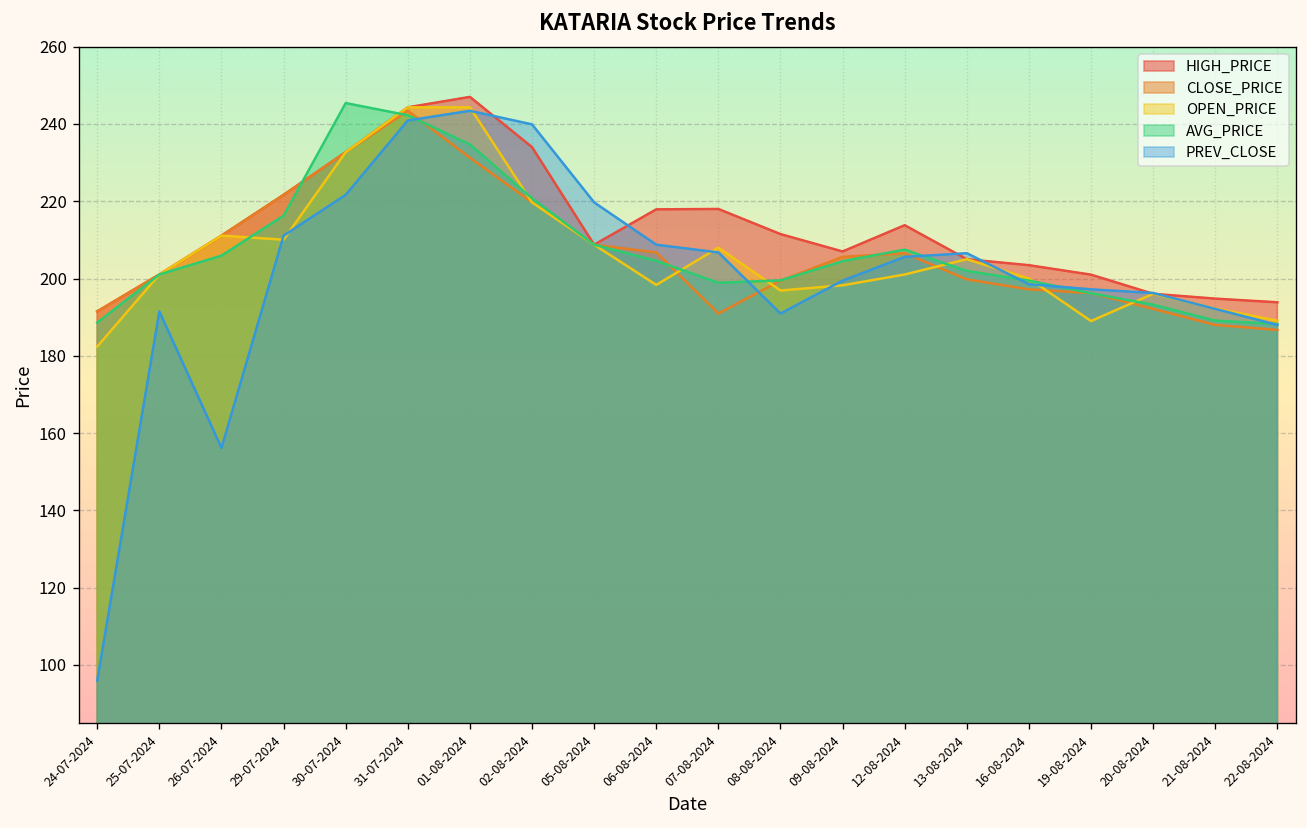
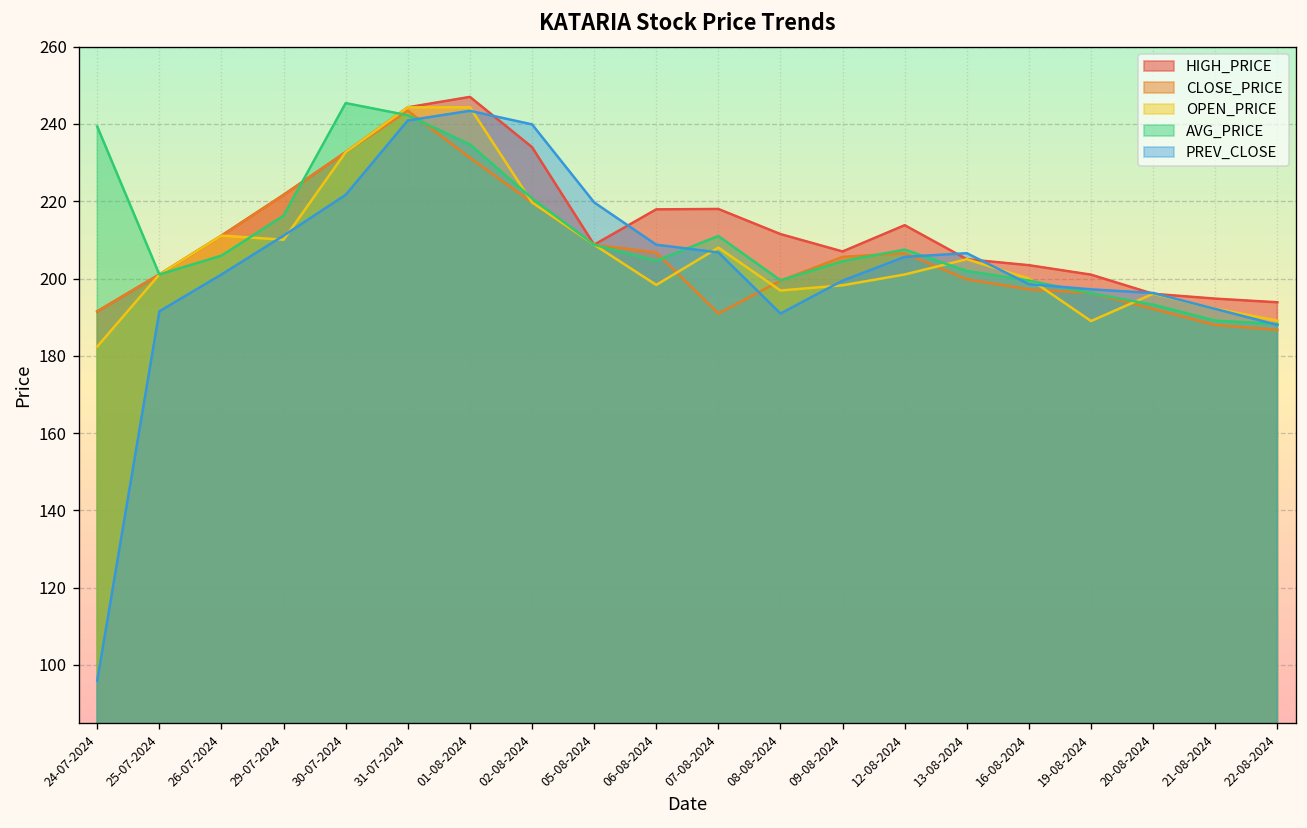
AVG_PRICE, 24-07-2024: 189 -> 239
PREV_CLOSE, 26-07-2024: 156 -> 201
AVG_PRICE, 07-08-2024: 199 -> 211
